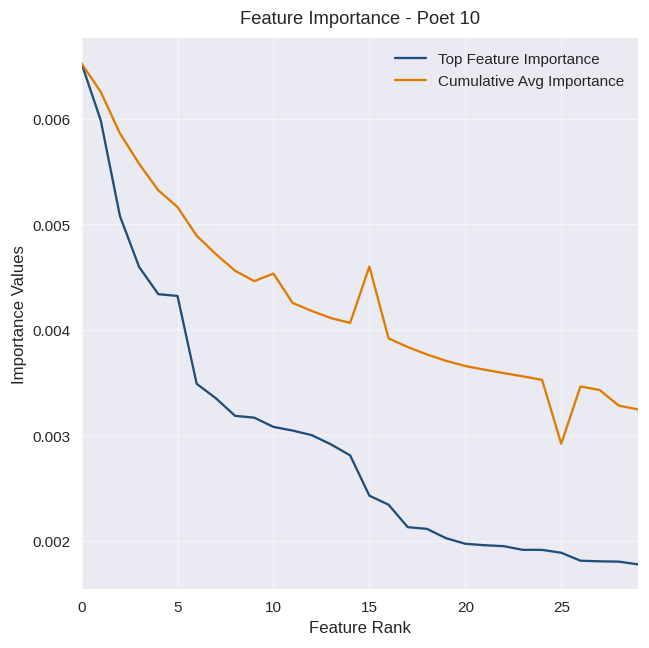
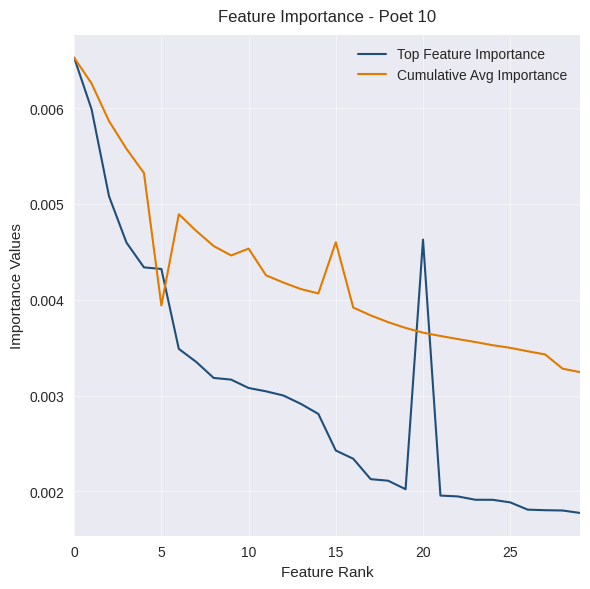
Cumulative Avg Importance, 5: 0.0052 -> 0.0039
Top Feature Importance, 20: 0.0020 -> 0.0046
Cumulative Avg Importance, 25: 0.0029 -> 0.0035
